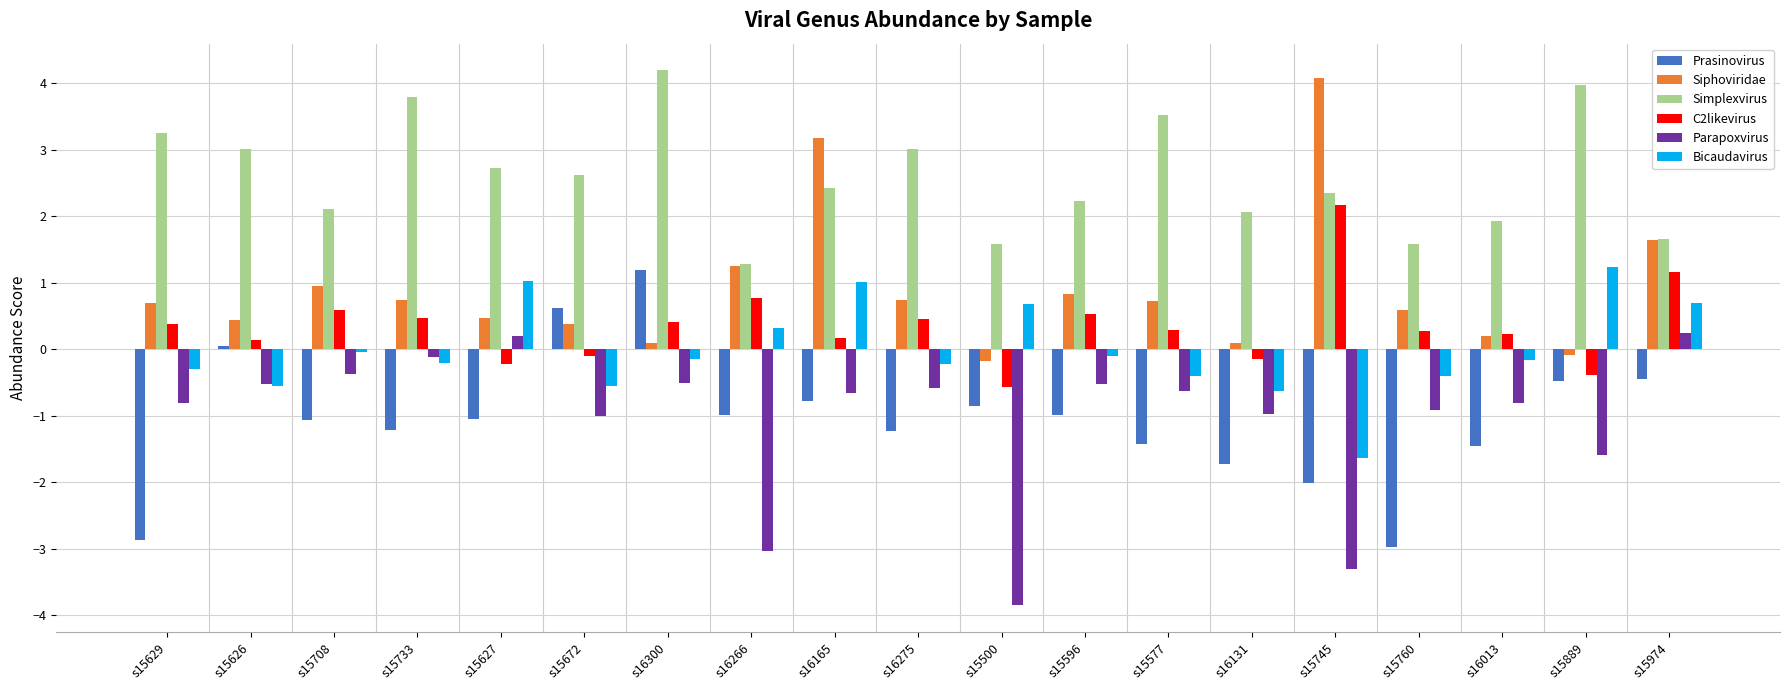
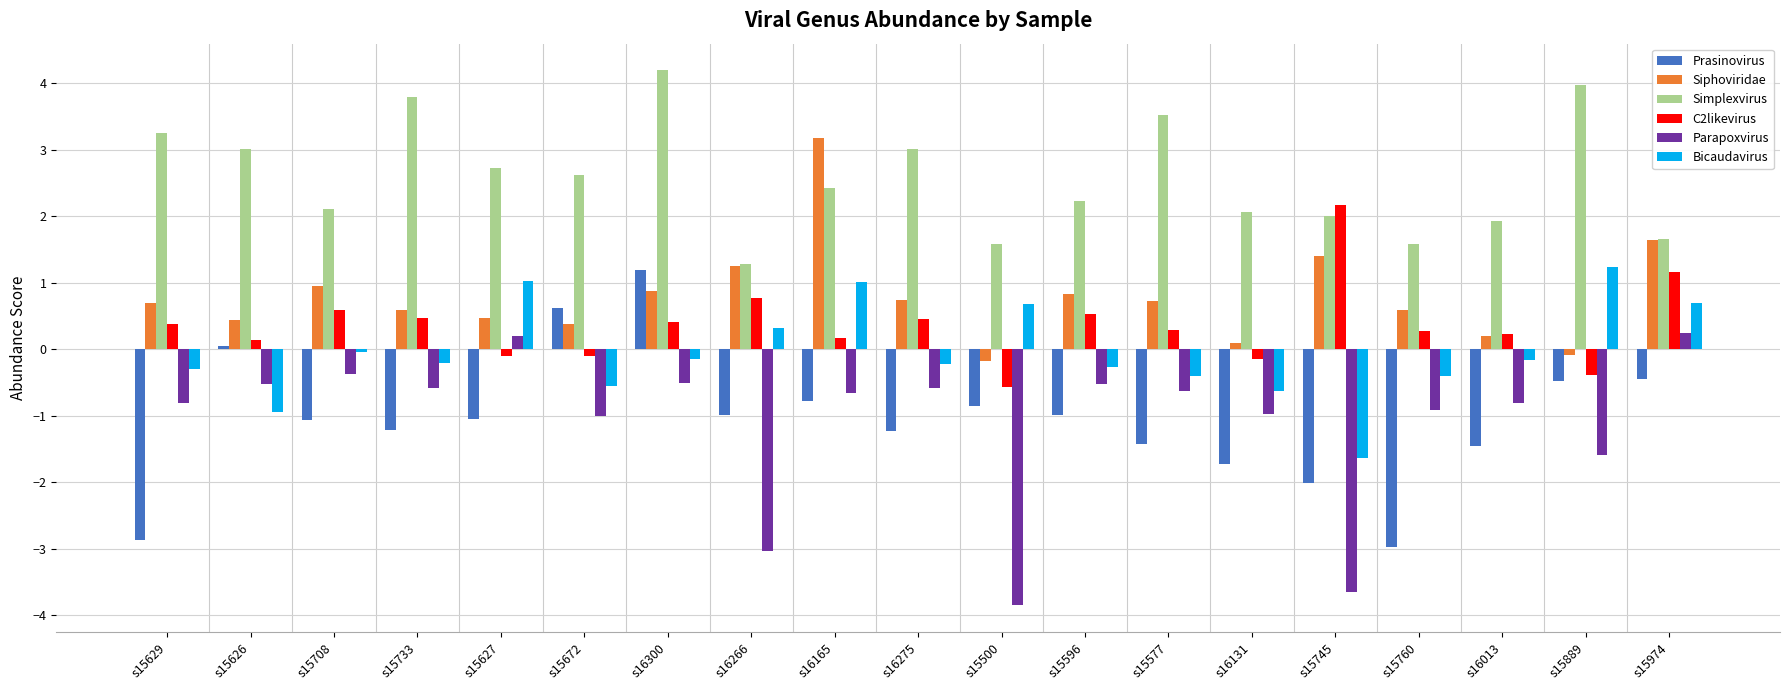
Bicaudavirus, s15626: -0.5 -> -0.9
Siphoviridae, s15733: 0.7 -> 0.6
Parapoxvirus, s15733: -0.1 -> -0.6
C2likevirus, s15627: -0.2 -> -0.1
Siphoviridae, s16300: 0.1 -> 0.9
Bicaudavirus, s15596: -0.1 -> -0.3
Siphoviridae, s15745: 4.1 -> 1.4
Simplexvirus, s15745: 2.4 -> 2.0
Parapoxvirus, s15745: -3.3 -> -3.6
